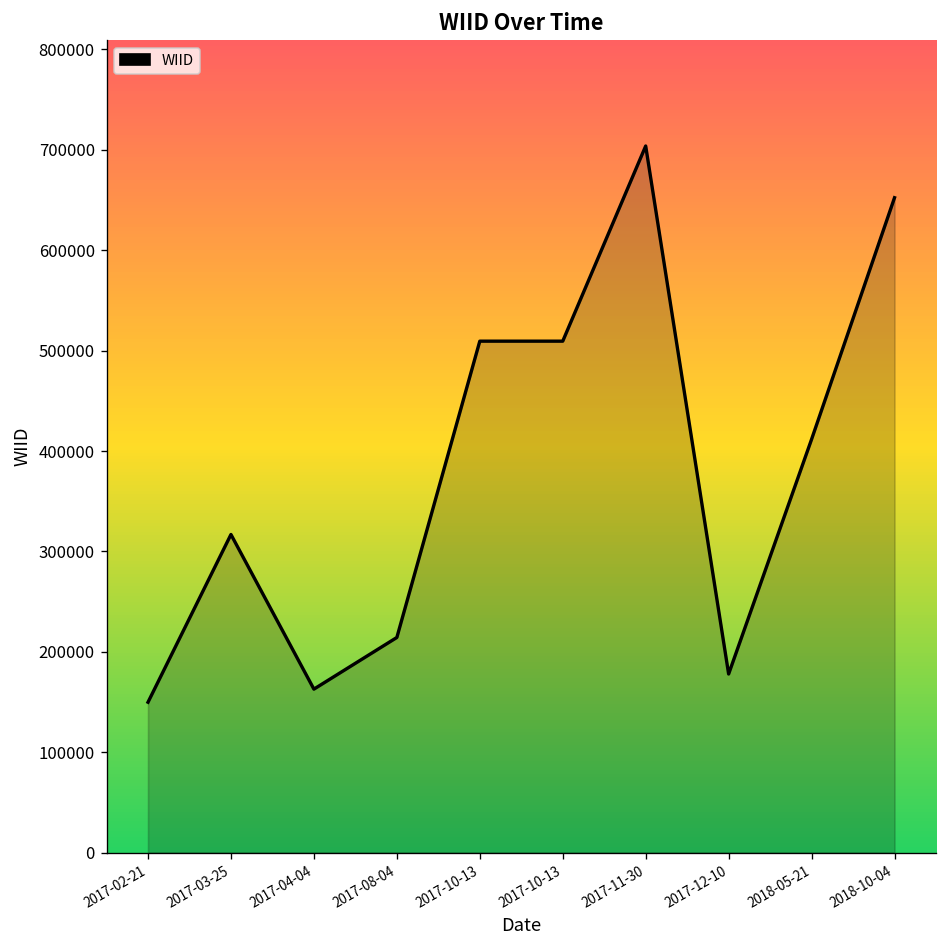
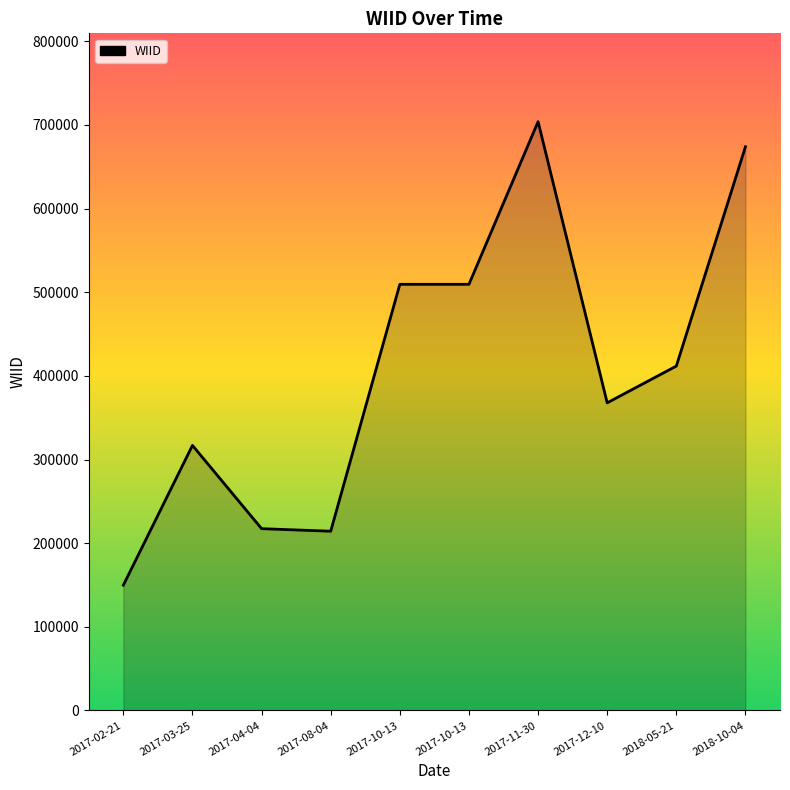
2017-04-04: 160000 -> 220000
2017-12-10: 180000 -> 370000
2018-10-04: 650000 -> 670000
